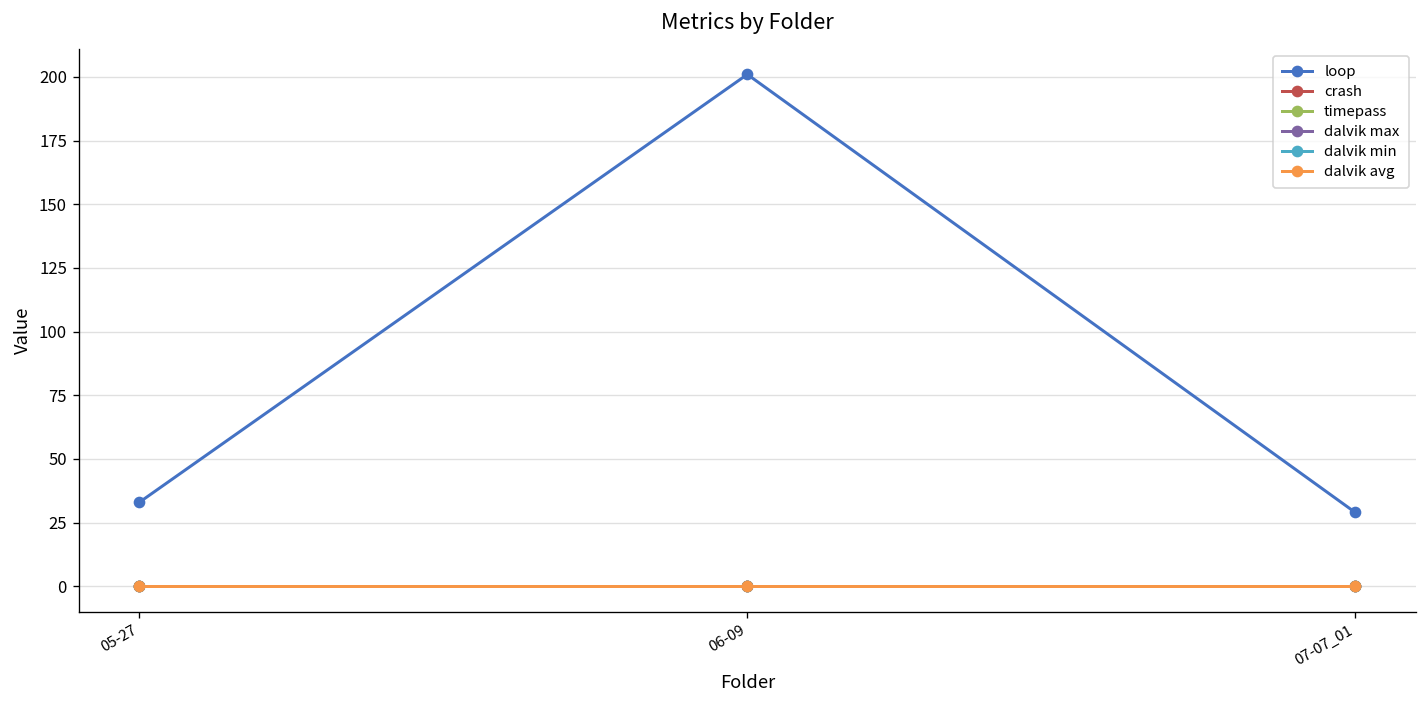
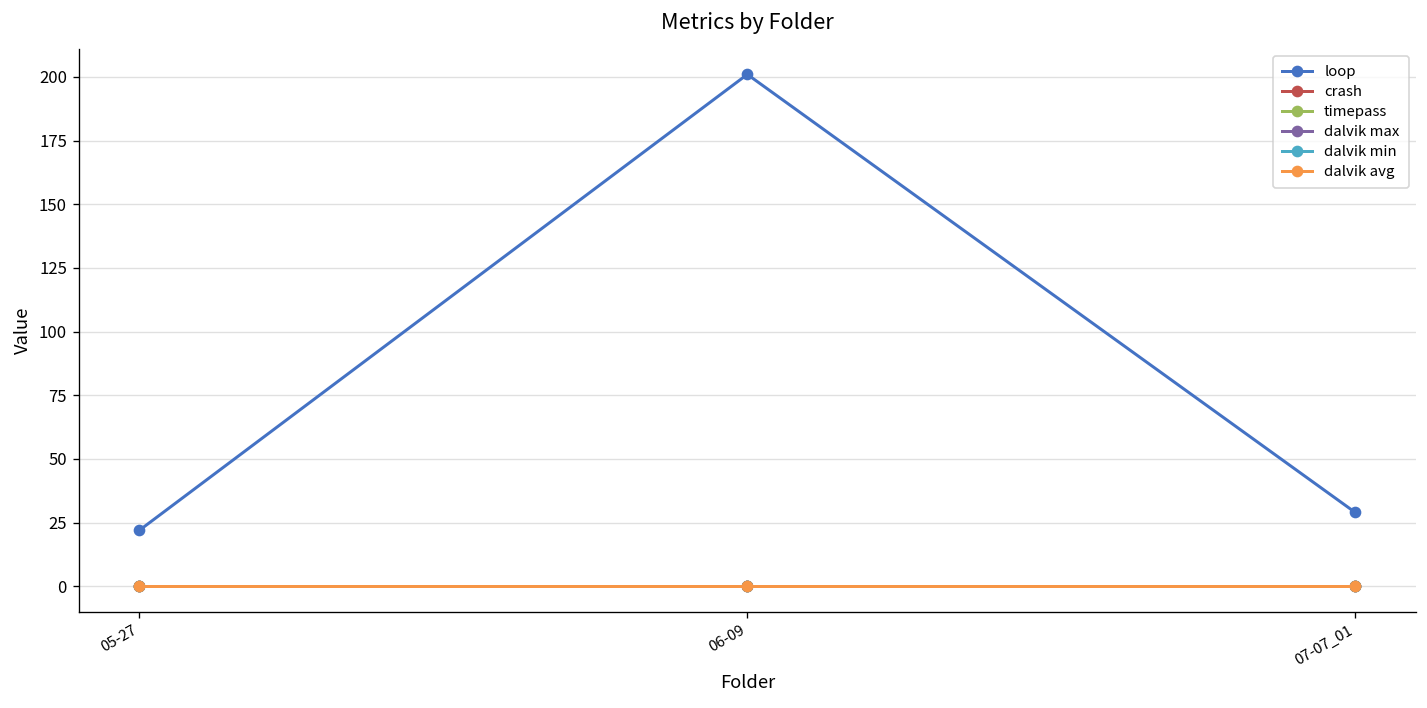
loop, 05-27: 33 -> 22
